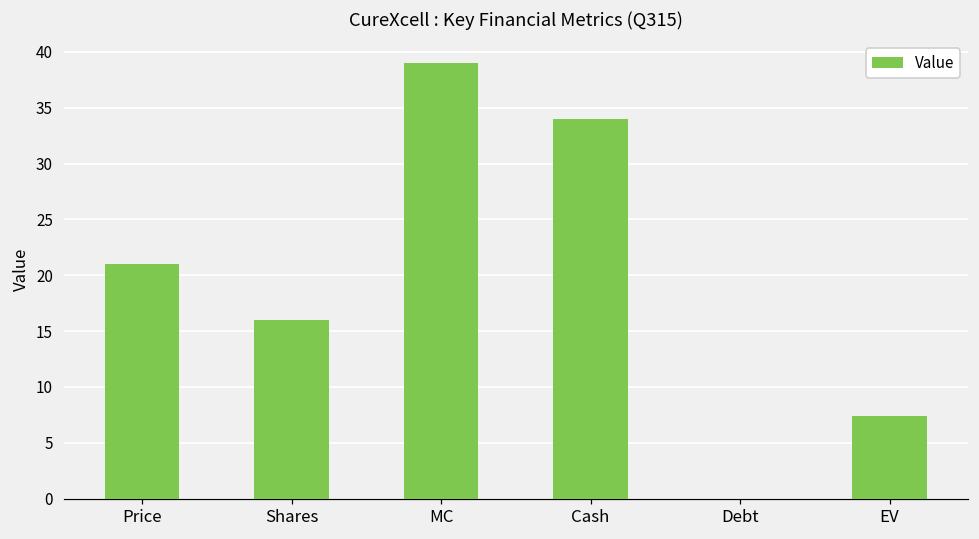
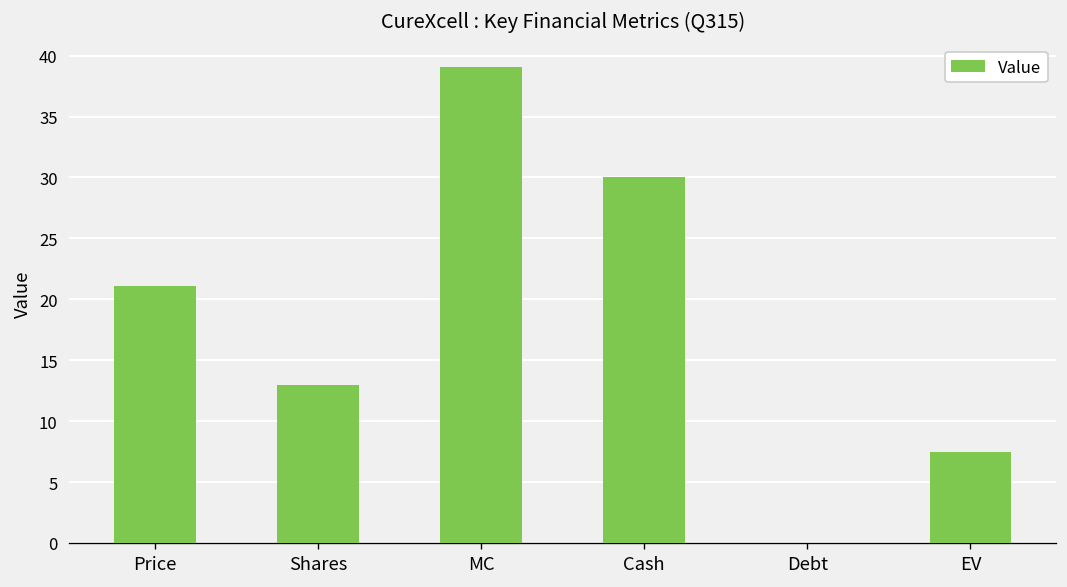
Shares: 16 -> 13
Cash: 34 -> 30
